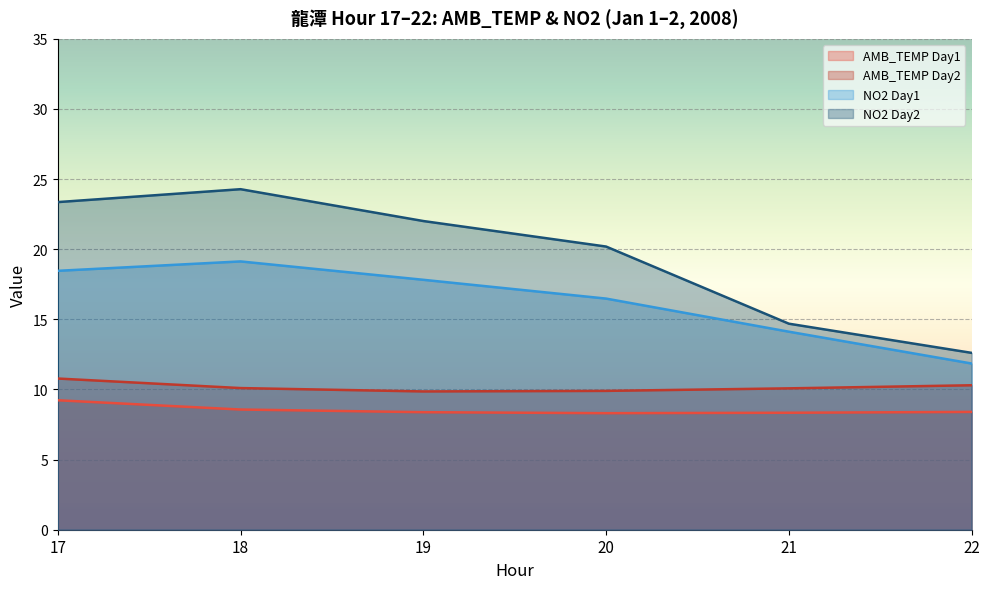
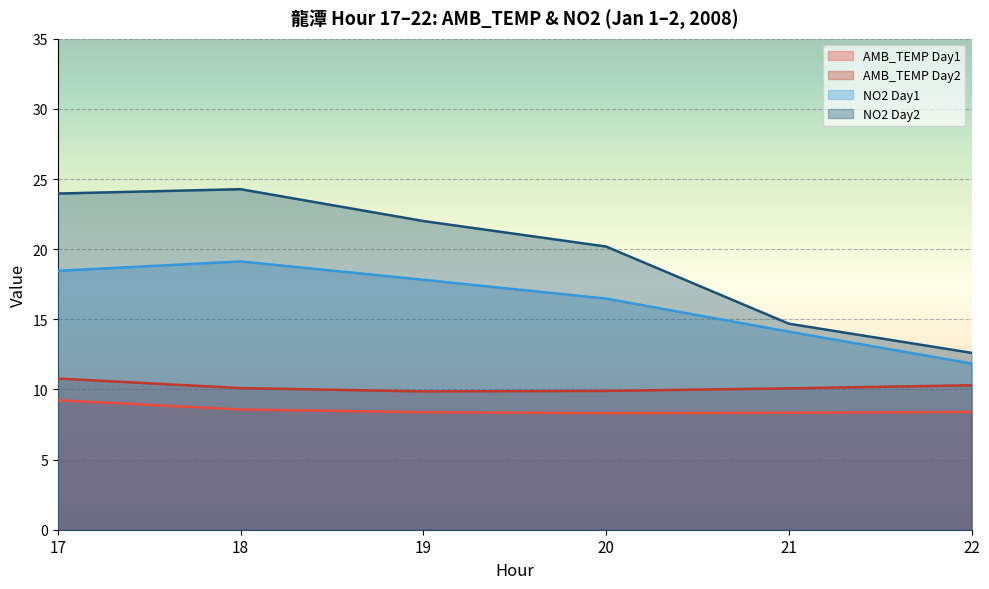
NO2 Day2, 17: 23.4 -> 24.0
